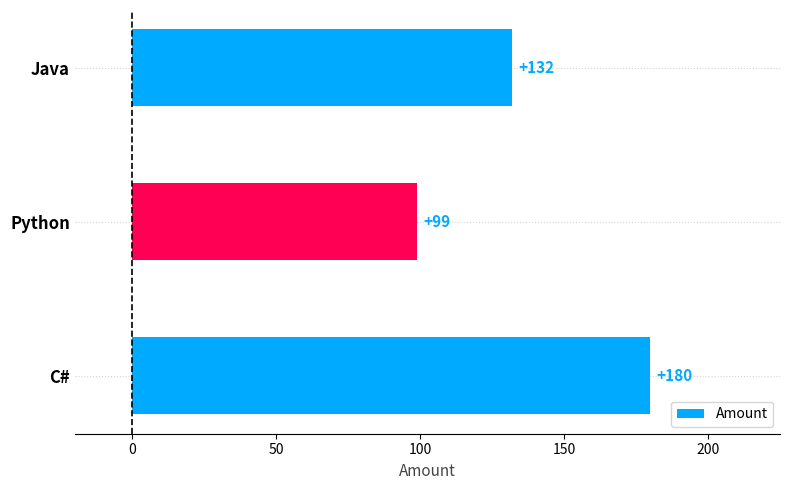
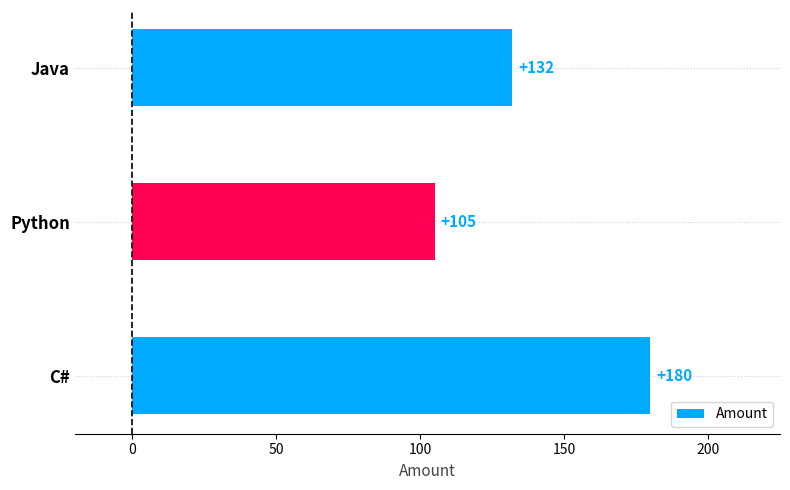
Python: +99 -> +105
